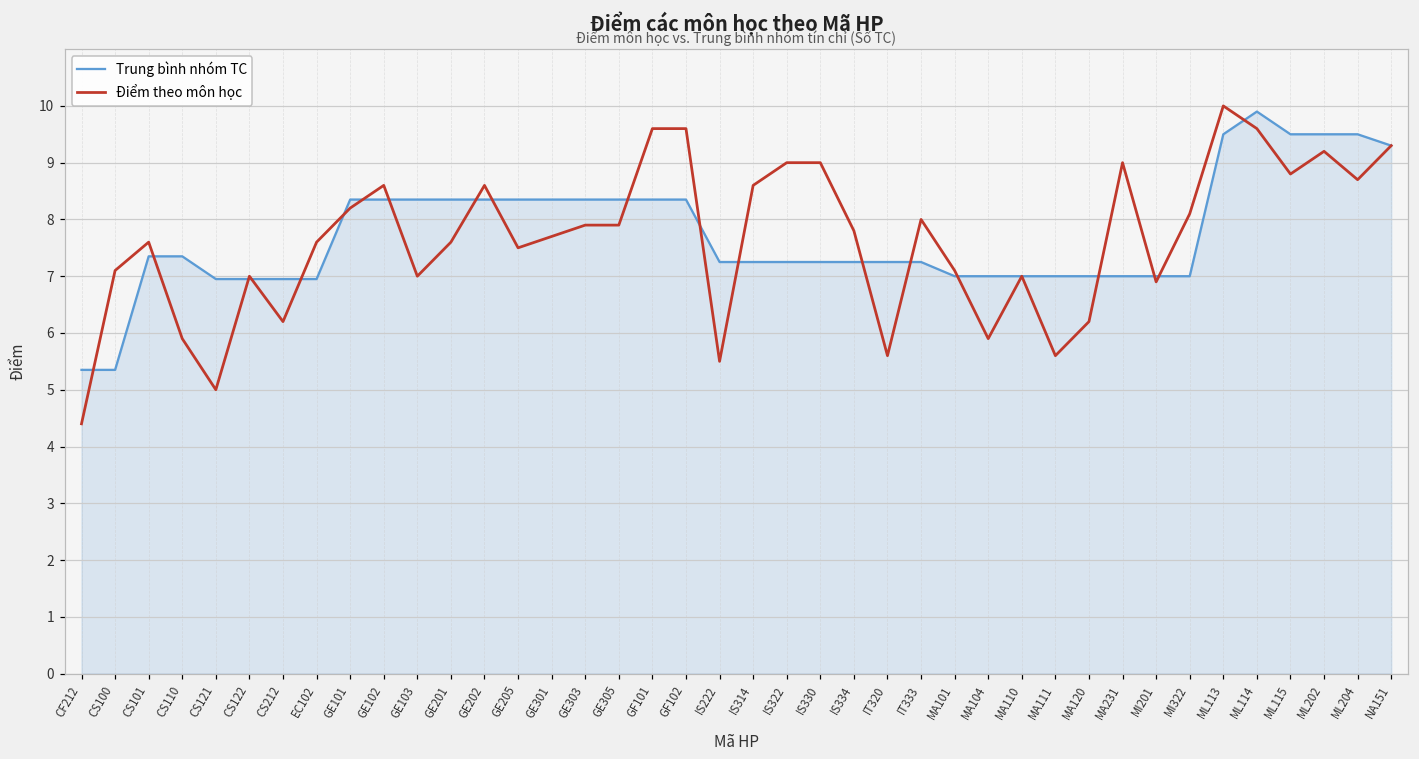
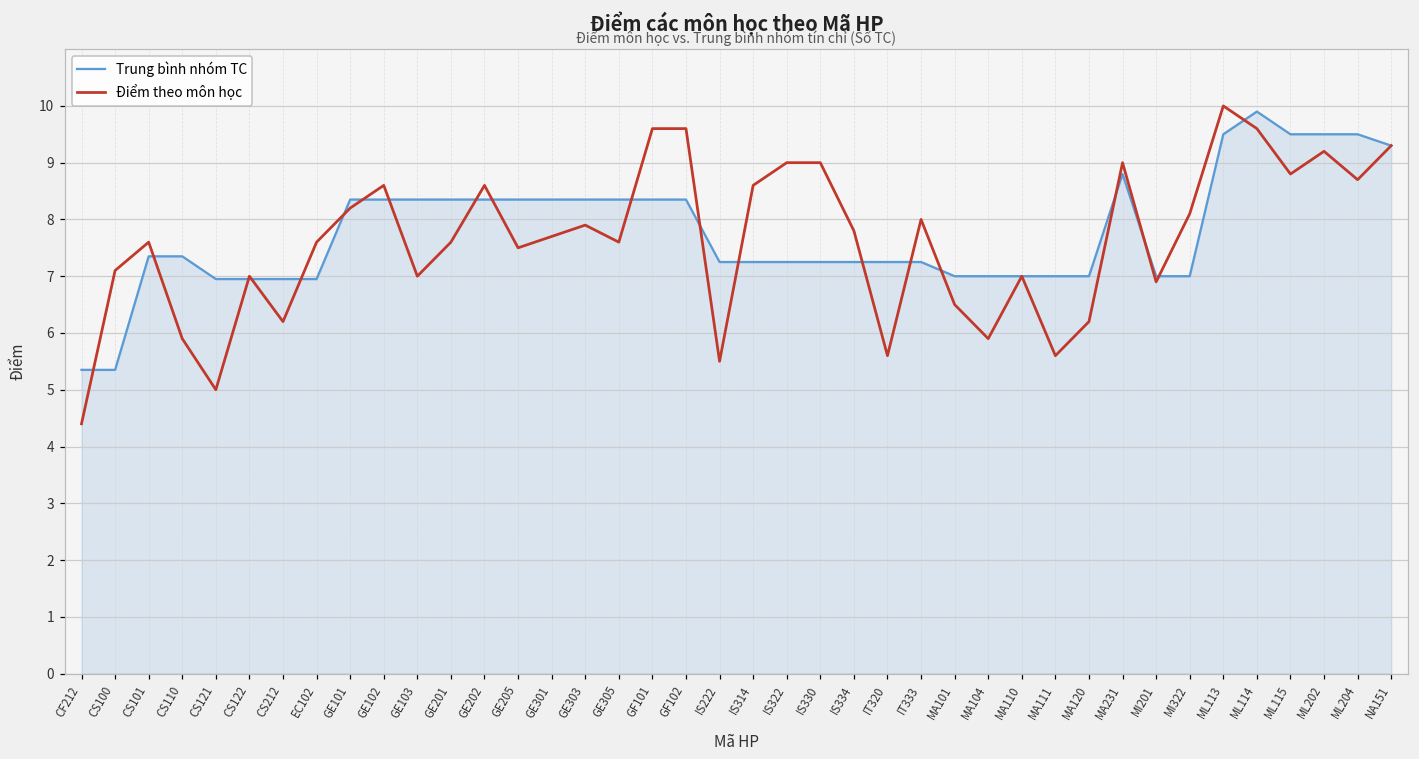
Điểm theo môn học, GE305: 7.9 -> 7.6
Điểm theo môn học, MA101: 7.1 -> 6.5
Trung bình nhóm TC, MA231: 7.0 -> 8.8
